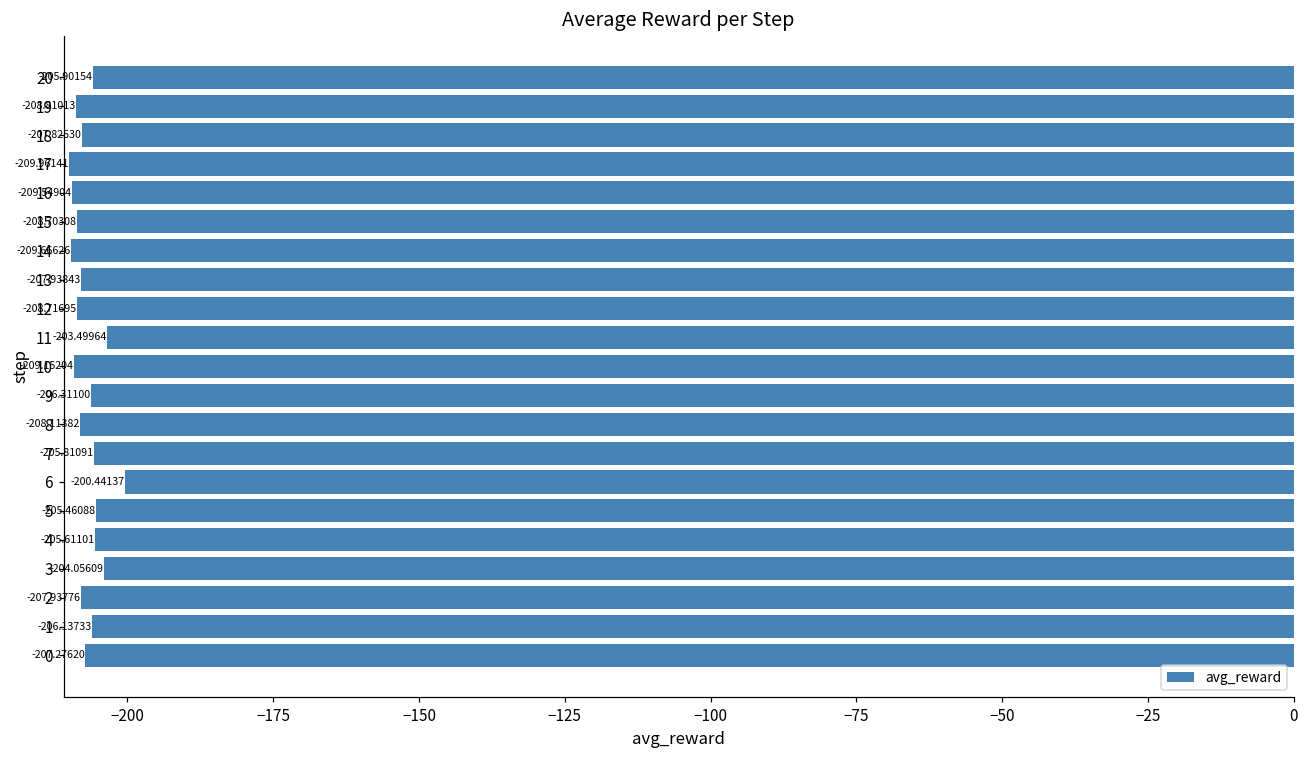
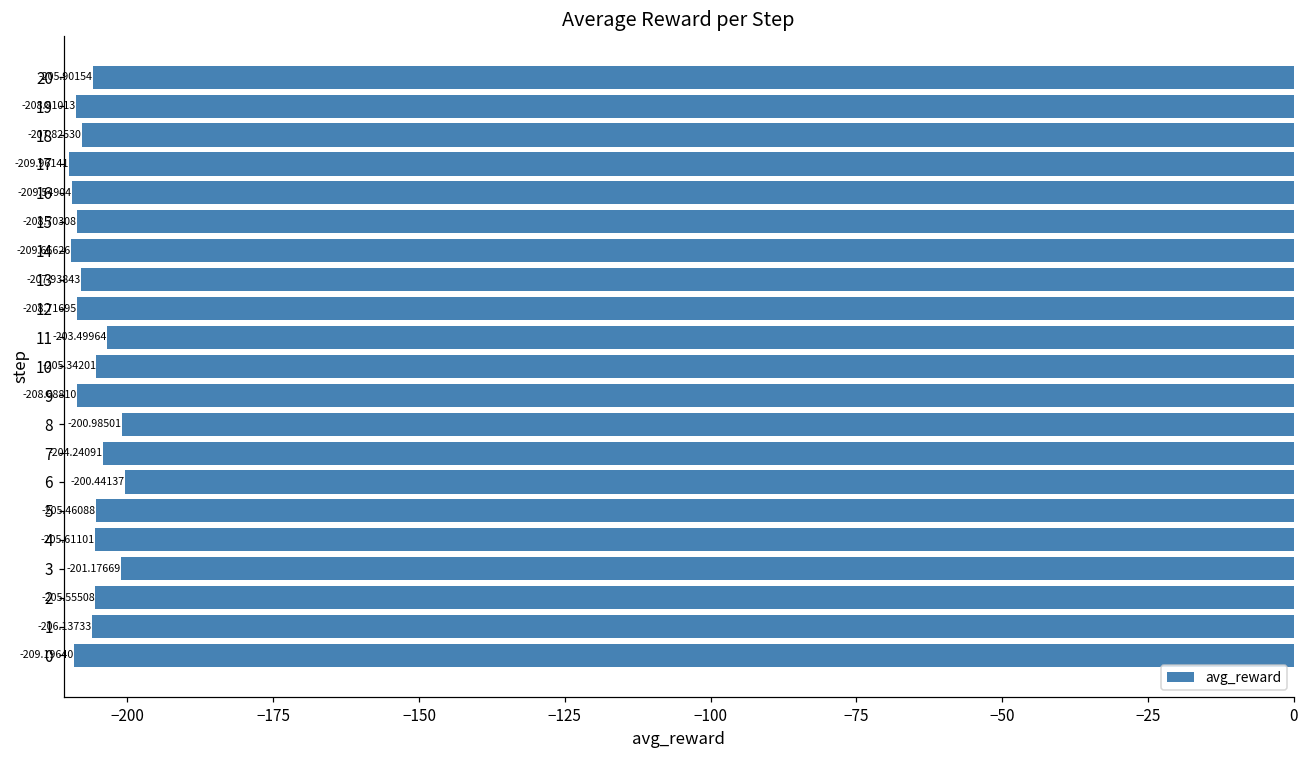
10: -209.15204 -> -205.34201
9: -206.31100 -> -208.68810
8: -208.11382 -> -200.98501
7: -205.81091 -> -204.24091
3: -204.05609 -> -201.17669
2: -207.93776 -> -205.55508
0: -207.27620 -> -209.19640
